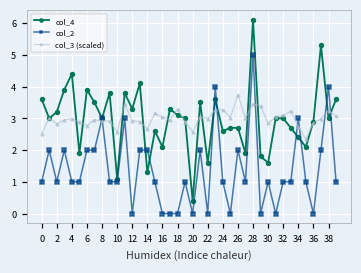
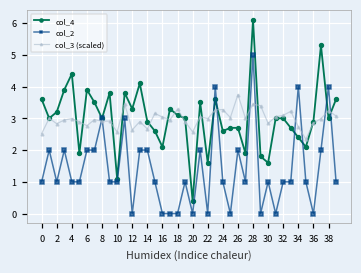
col_3 (scaled), 12: 2.9 -> 2.6
col_4, 14: 1.3 -> 2.9
col_2, 34: 3 -> 4
